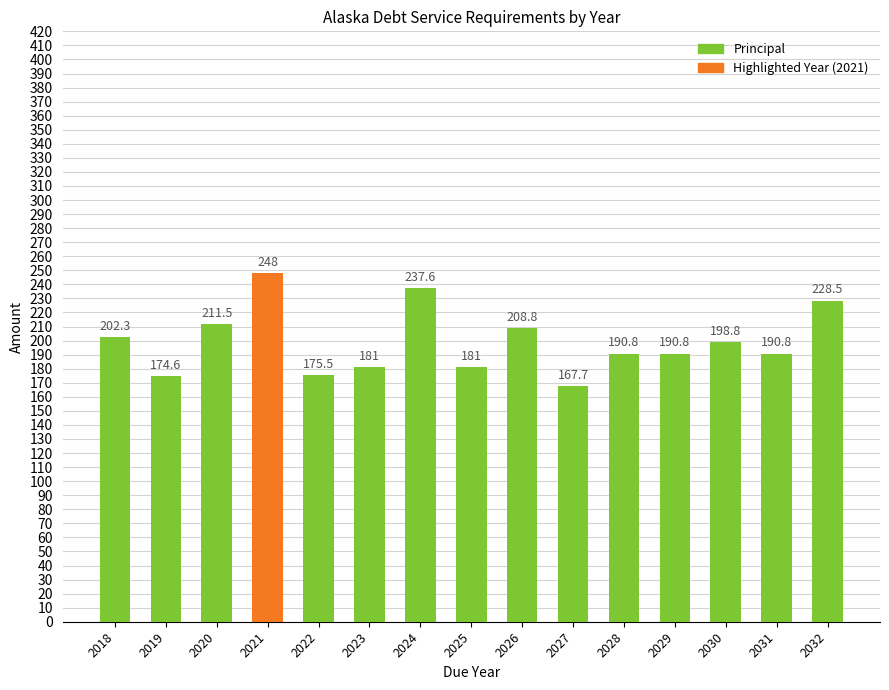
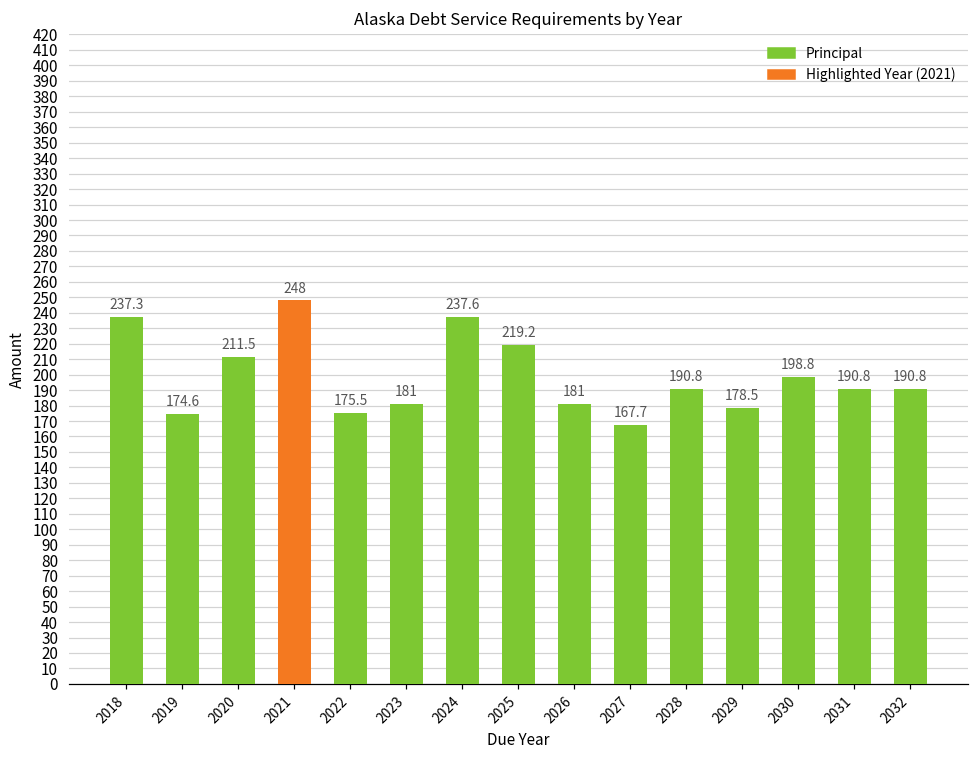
2018: 202.3 -> 237.3
2025: 181 -> 219.2
2026: 208.8 -> 181
2029: 190.8 -> 178.5
2032: 228.5 -> 190.8
